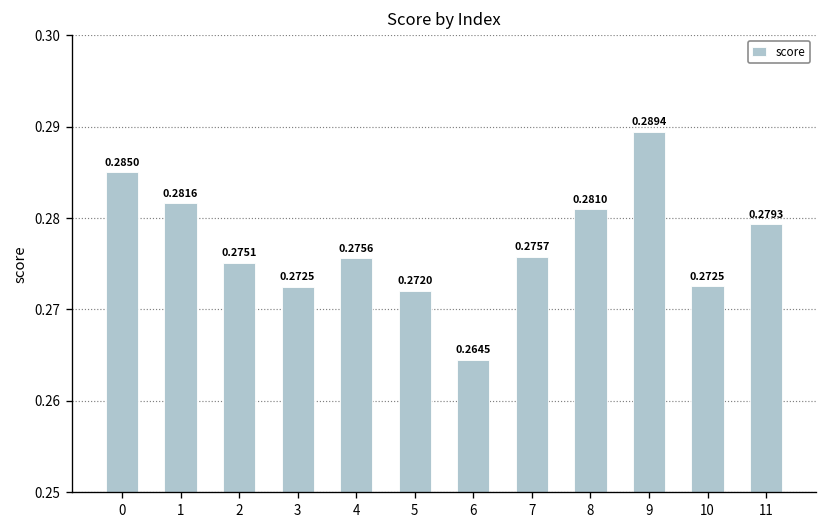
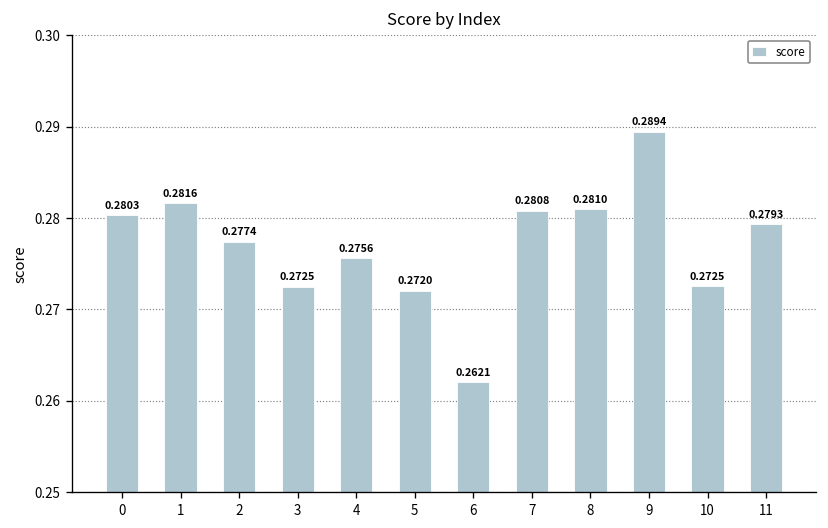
0: 0.2850 -> 0.2803
2: 0.2751 -> 0.2774
6: 0.2645 -> 0.2621
7: 0.2757 -> 0.2808
